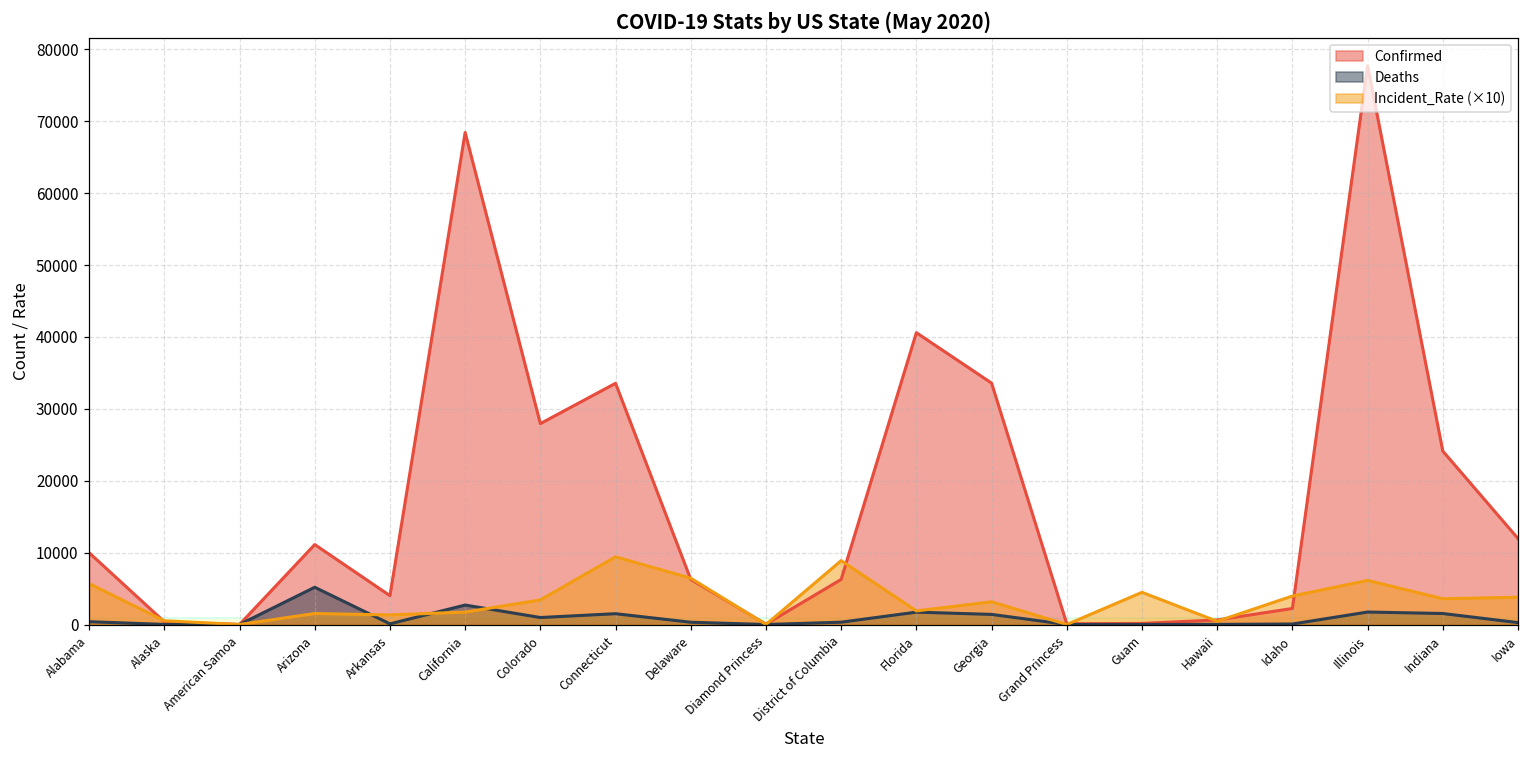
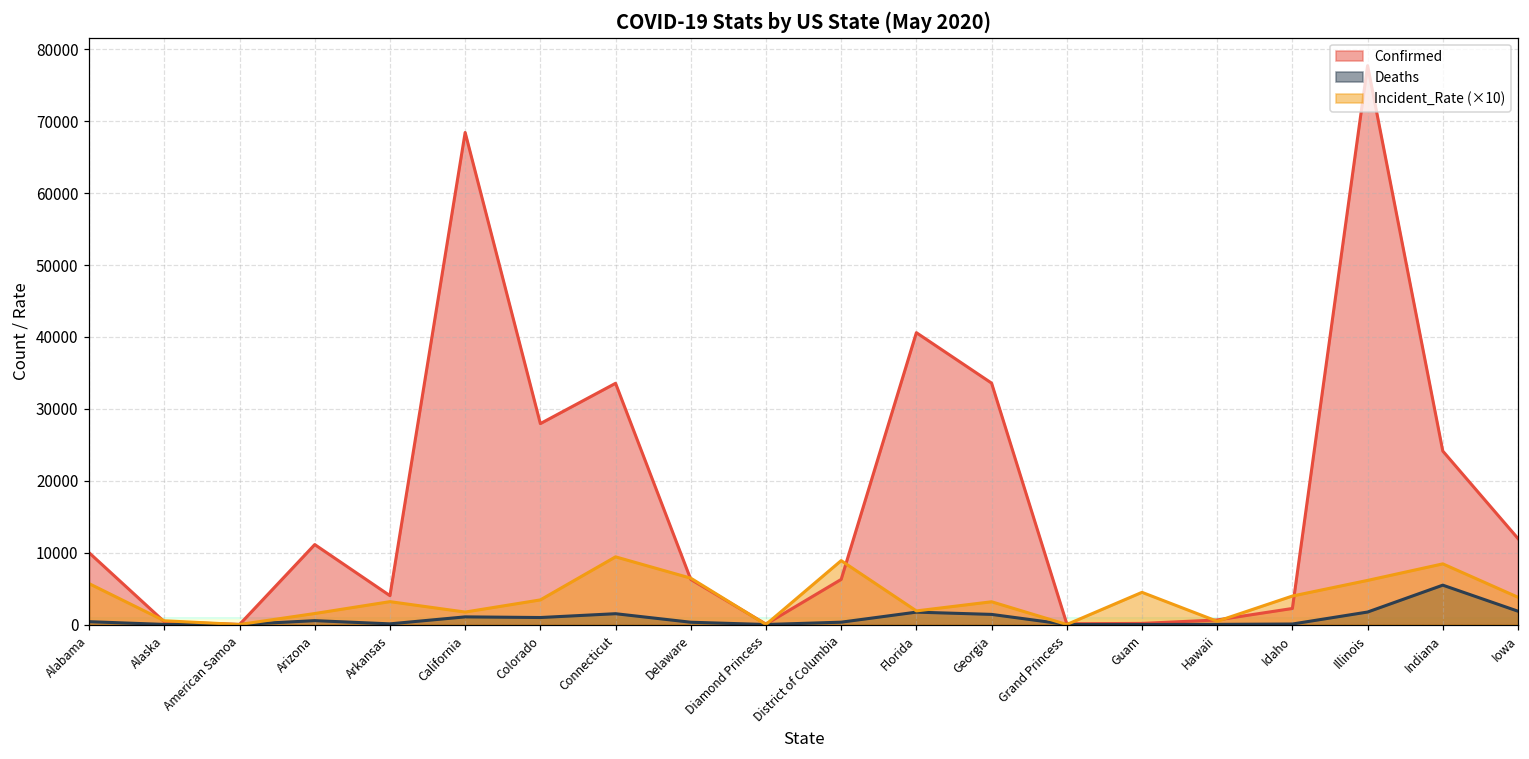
Deaths, Arizona: 5000 -> 1000
Incident_Rate (×10), Arkansas: 1000 -> 3000
Deaths, California: 3000 -> 1000
Deaths, Indiana: 2000 -> 5000
Incident_Rate (×10), Indiana: 4000 -> 8000
Deaths, Iowa: 0 -> 2000
